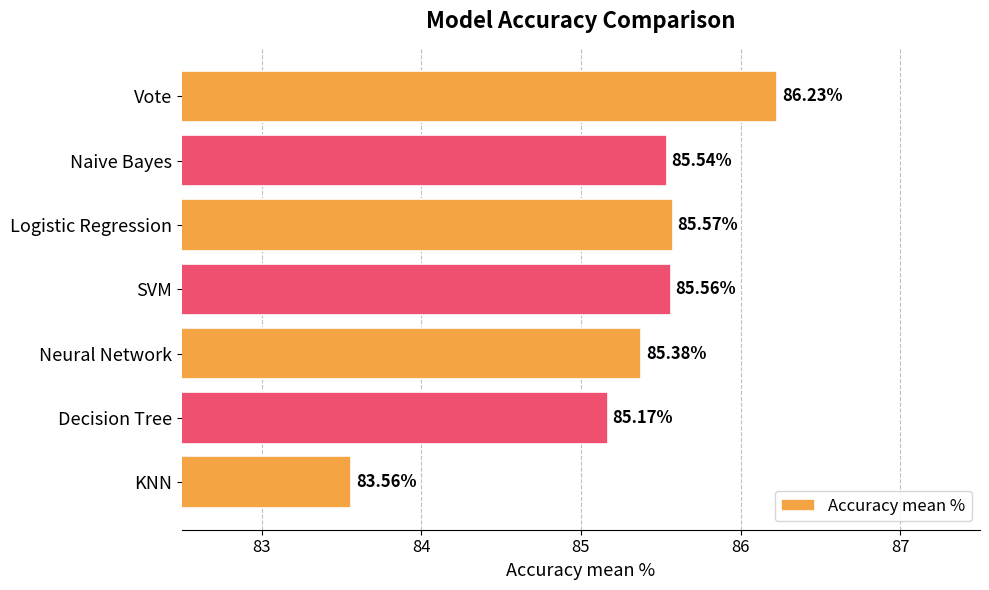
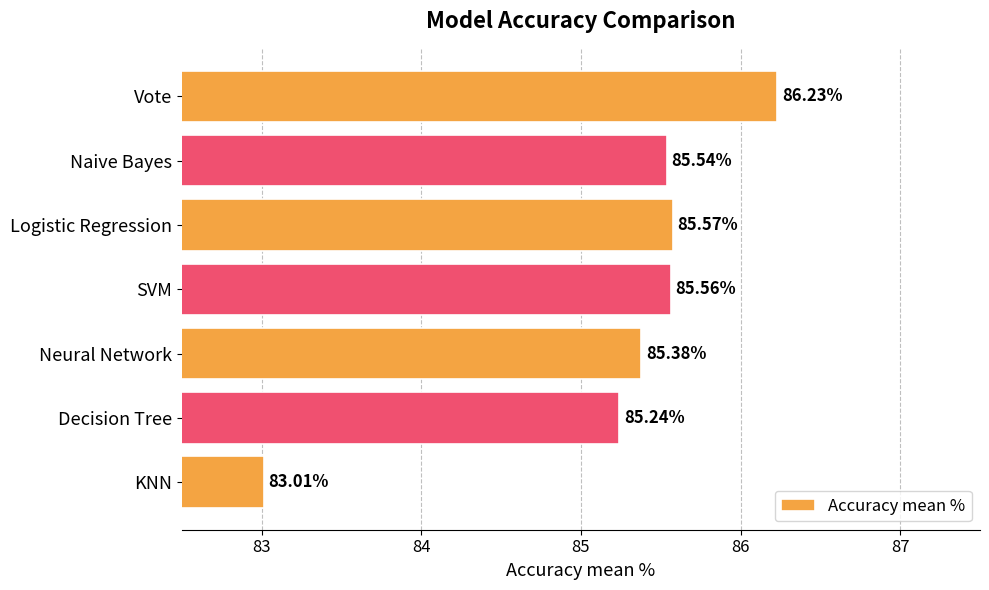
Decision Tree: 85.17% -> 85.24%
KNN: 83.56% -> 83.01%
